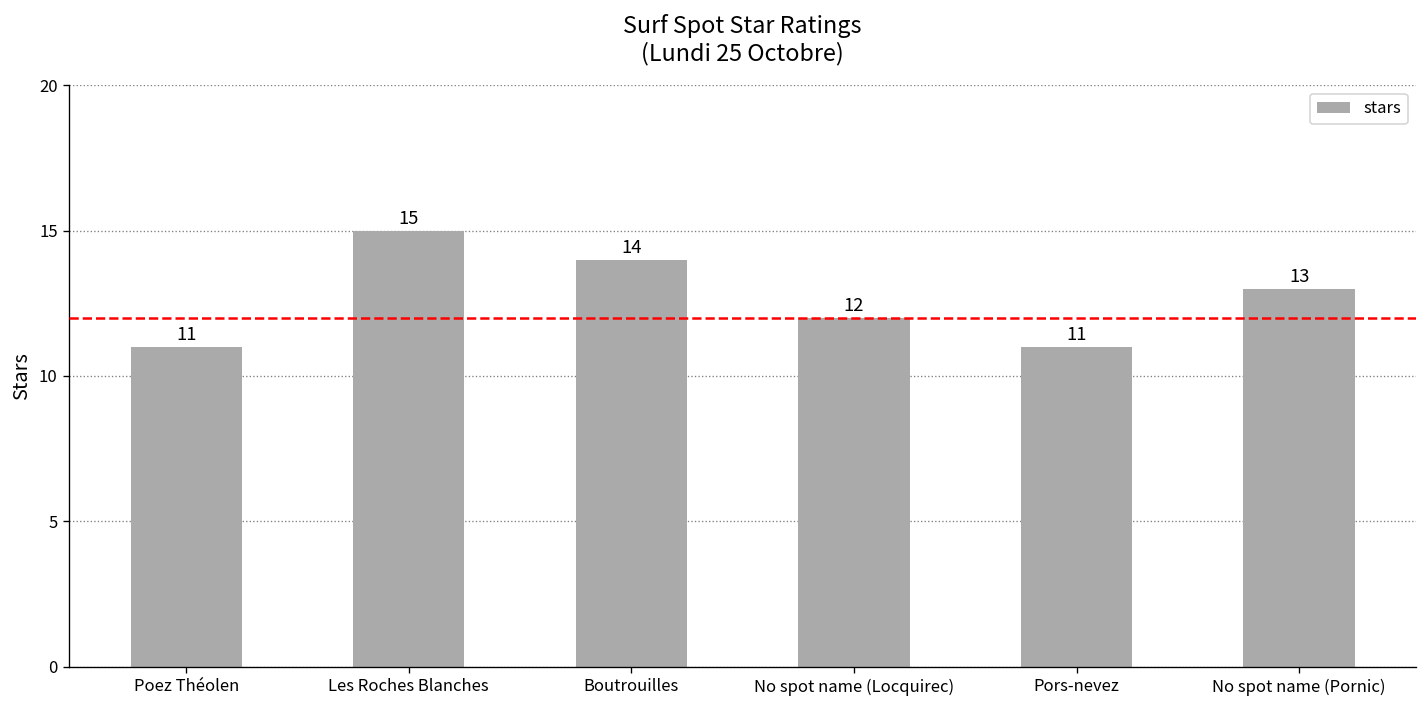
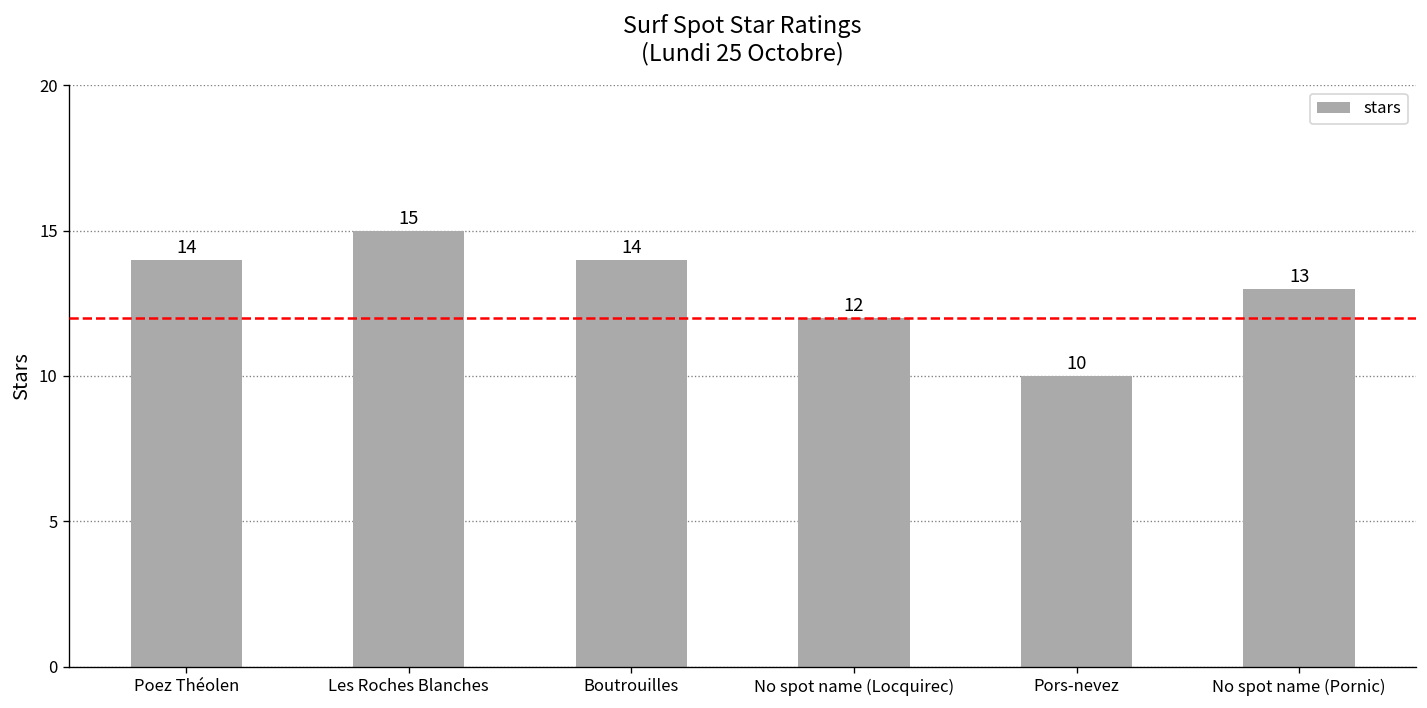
Poez Théolen: 11 -> 14
Pors-nevez: 11 -> 10
